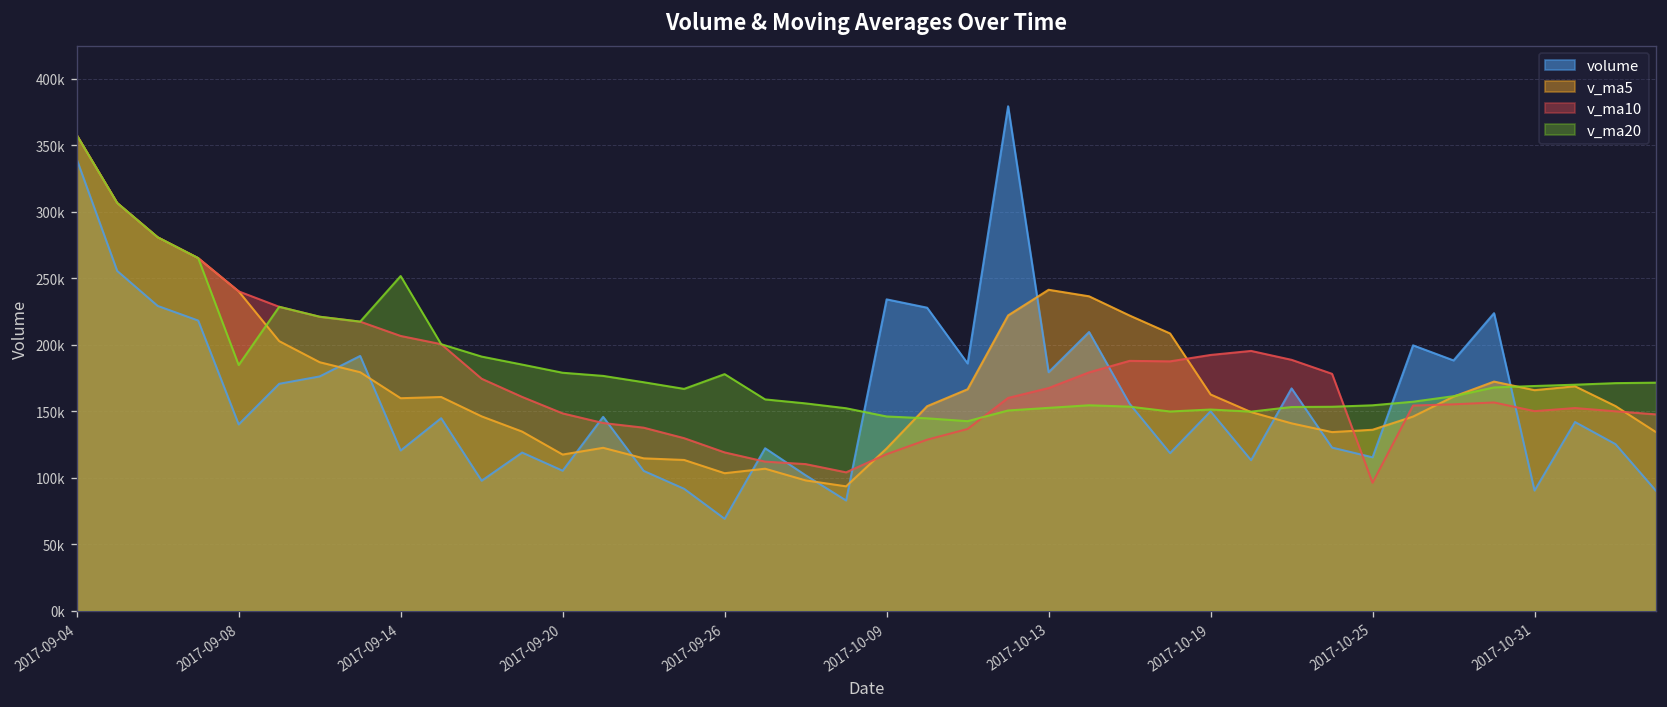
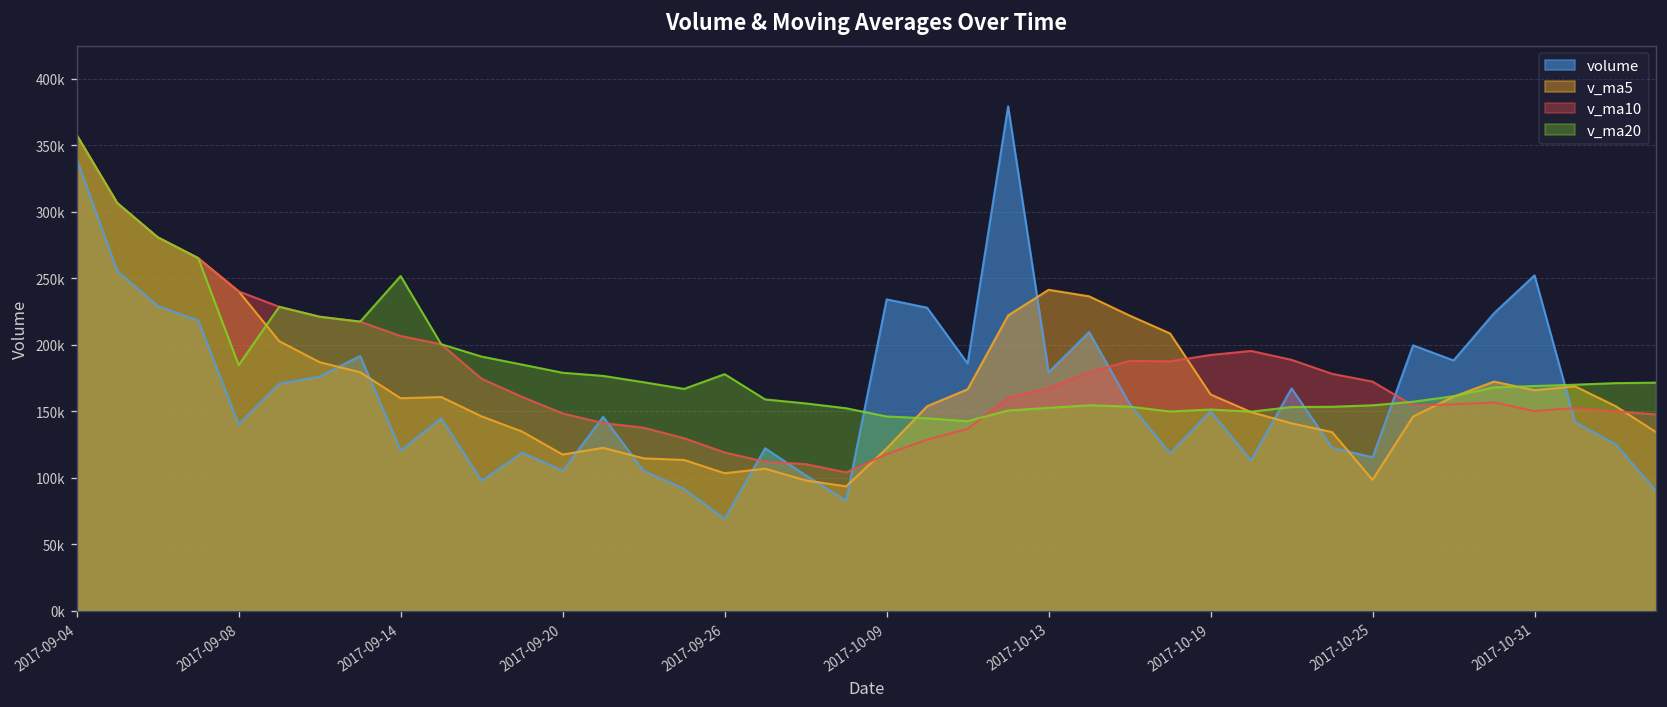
v_ma5, 2017-10-25: 136000 -> 98000
v_ma10, 2017-10-25: 96000 -> 172000
volume, 2017-10-31: 90000 -> 252000
